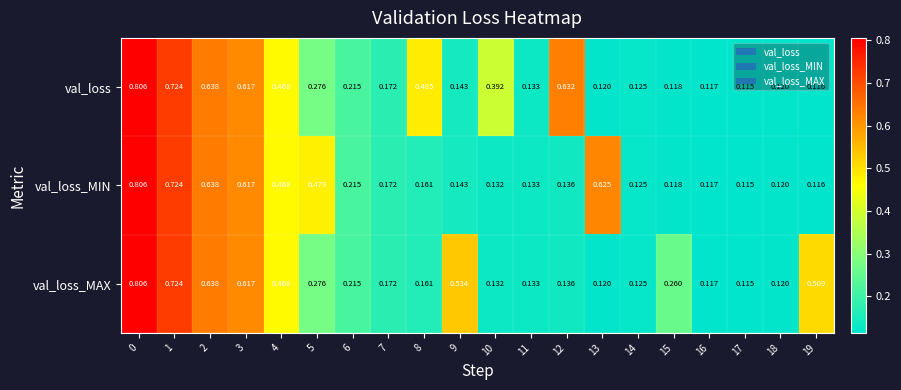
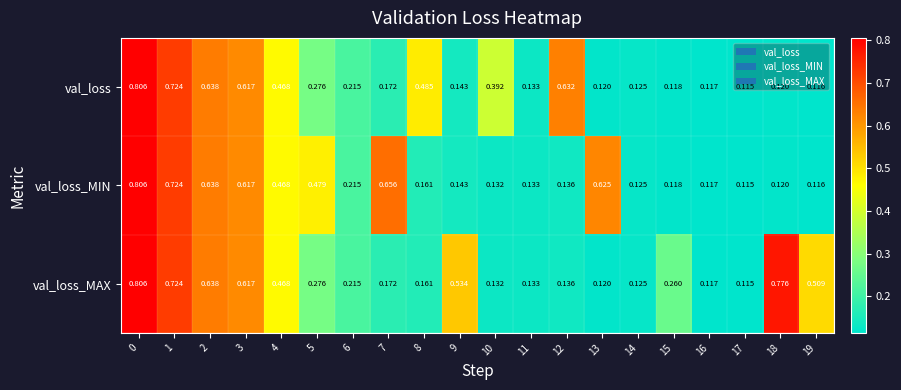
val_loss_MIN, 7: 0.172 -> 0.656
val_loss_MAX, 18: 0.120 -> 0.776
